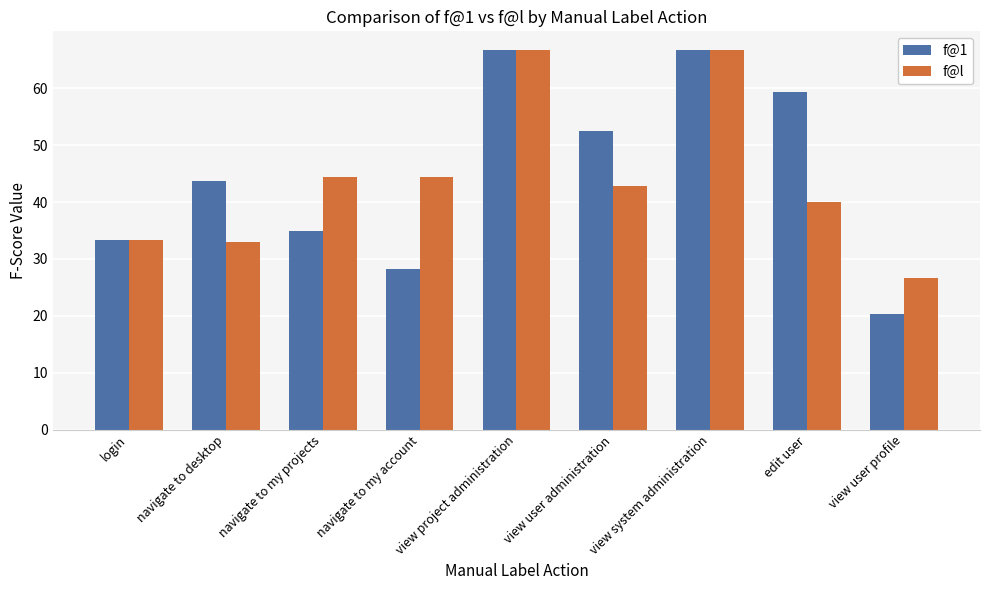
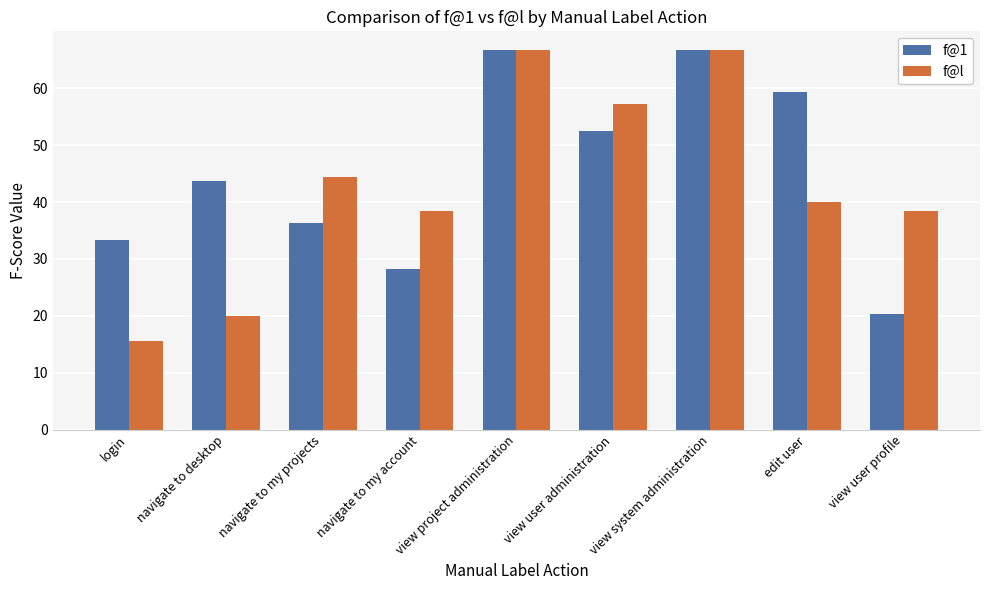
f@l, login: 33 -> 16
f@l, navigate to desktop: 33 -> 20
f@1, navigate to my projects: 35 -> 36
f@l, navigate to my account: 44 -> 39
f@l, view user administration: 43 -> 57
f@l, view user profile: 27 -> 38
